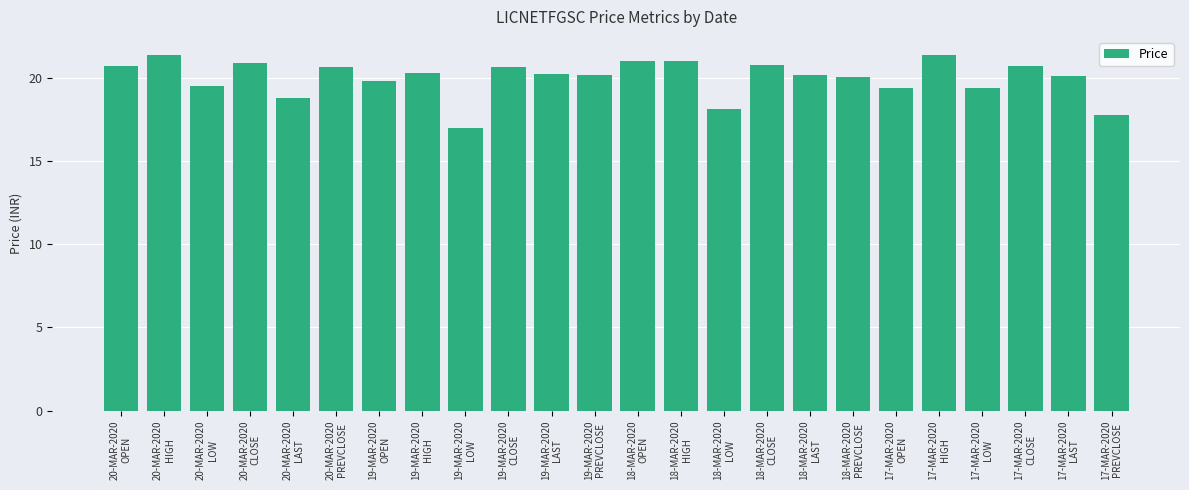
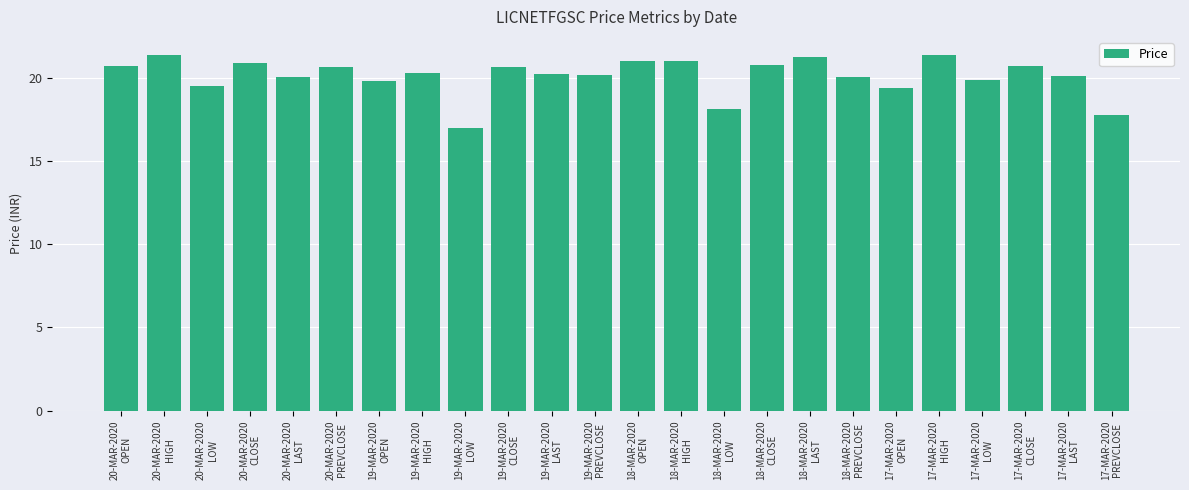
20-MAR-2020 LAST: 18.8 -> 20.0
18-MAR-2020 LAST: 20.2 -> 21.3
17-MAR-2020 LOW: 19.4 -> 19.9
